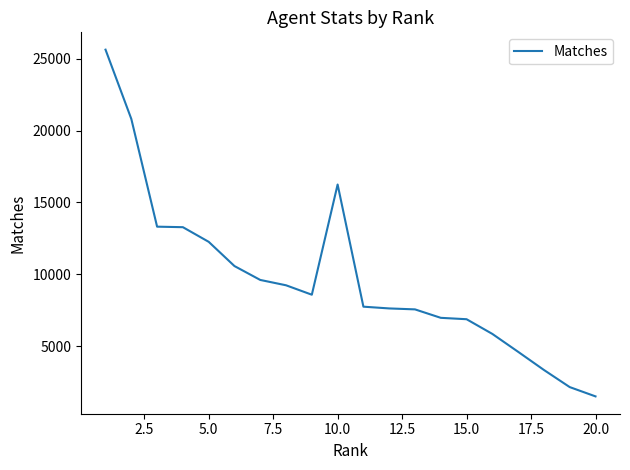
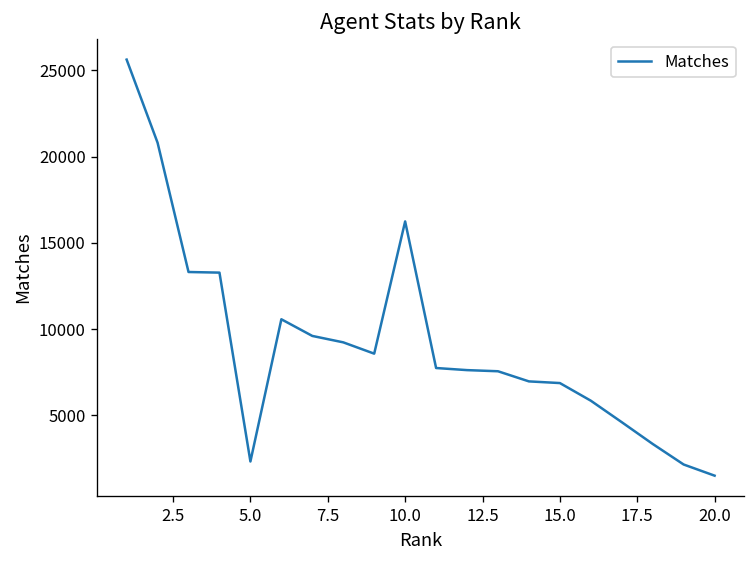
5.0: 12300 -> 2300
